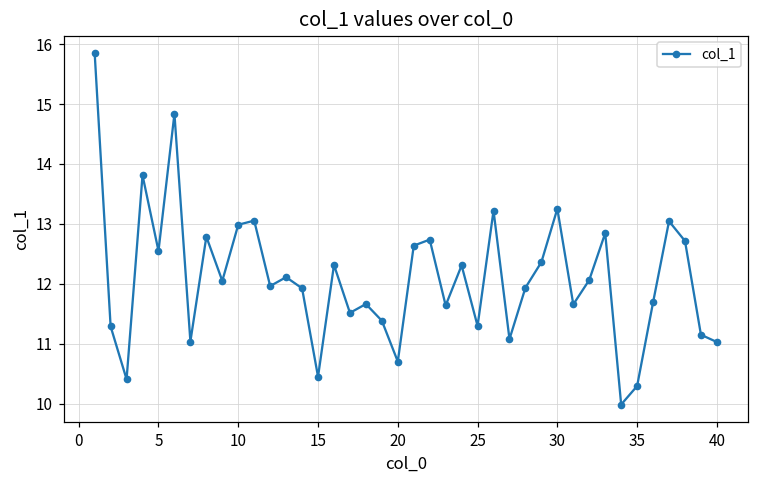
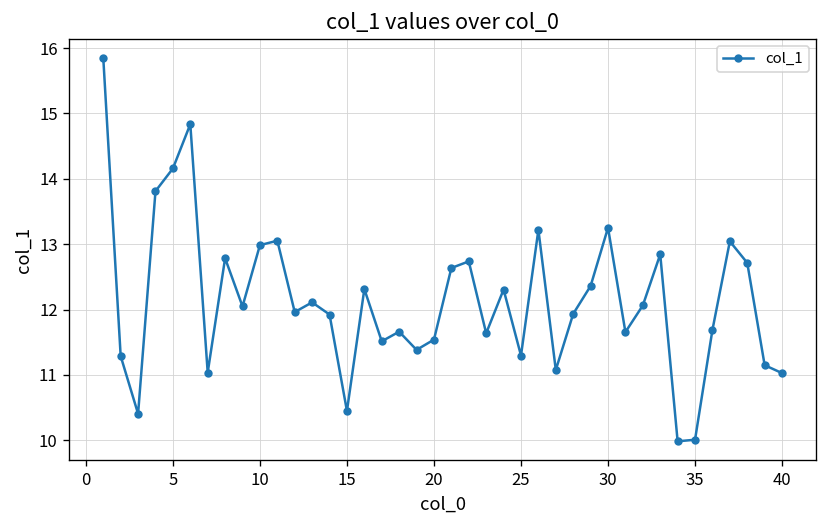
5: 12.5 -> 14.2
20: 10.7 -> 11.5
35: 10.3 -> 10.0
